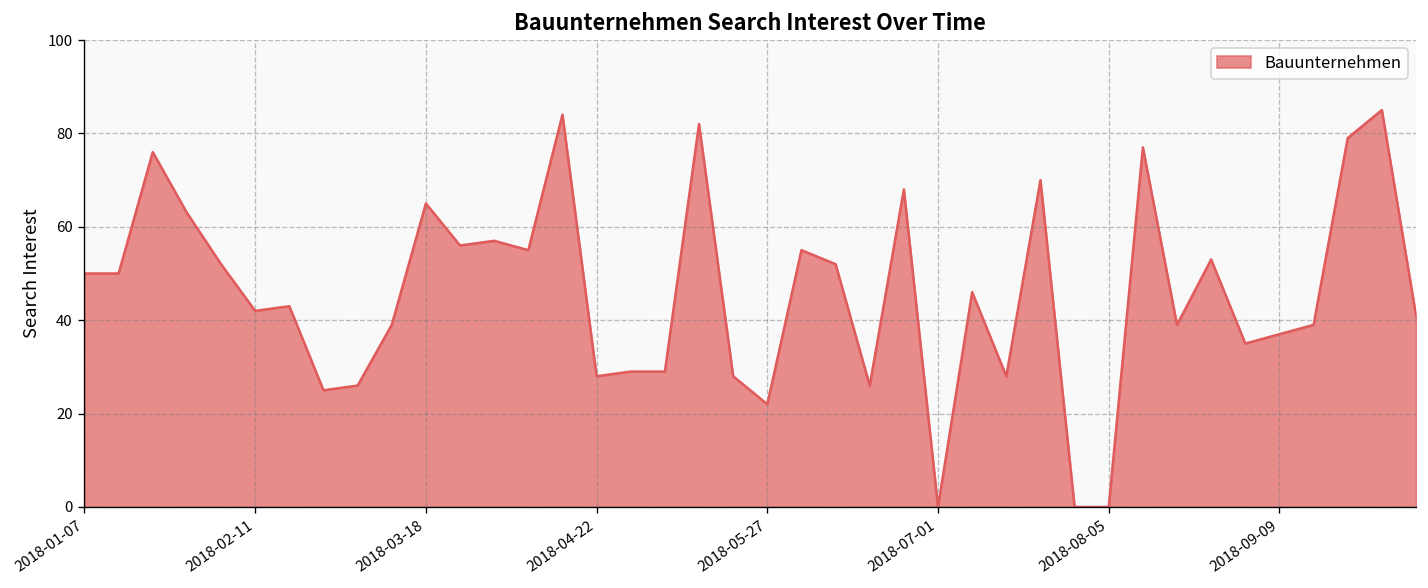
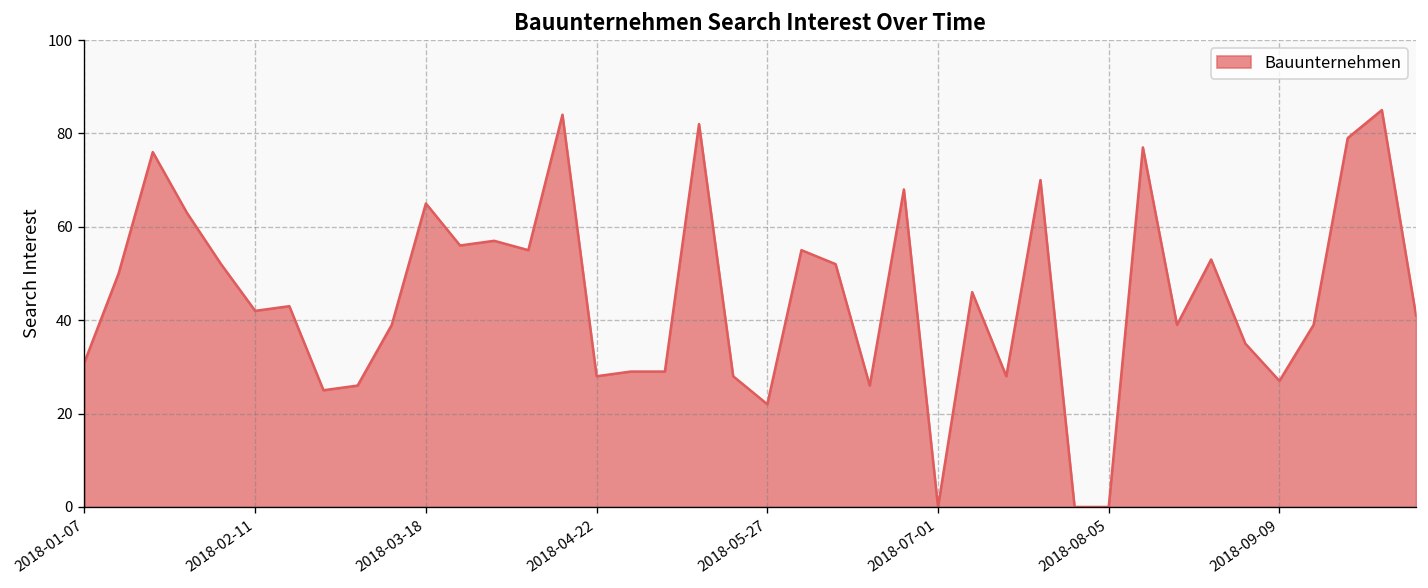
2018-01-07: 50 -> 31
2018-09-09: 37 -> 27
